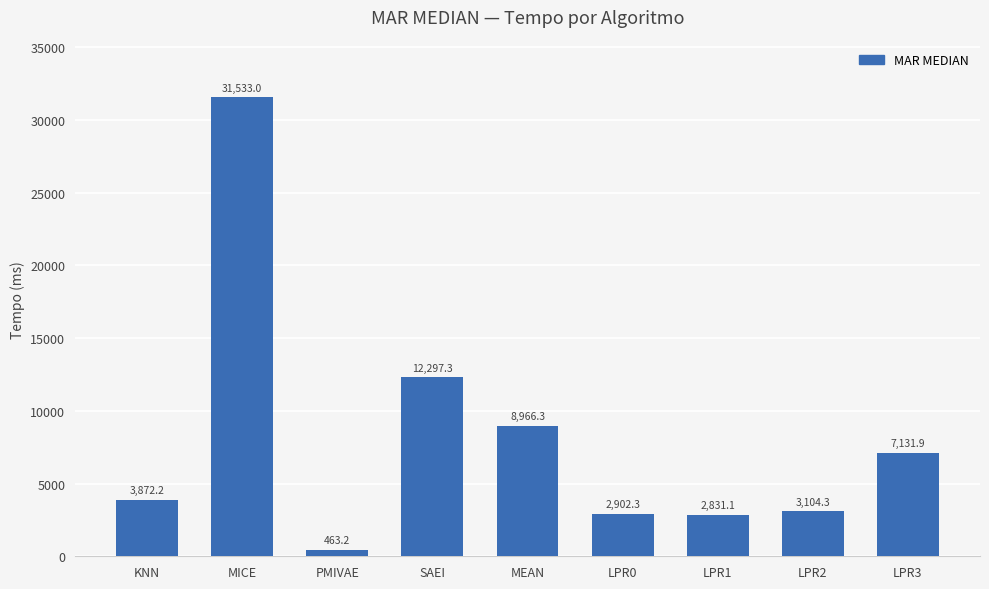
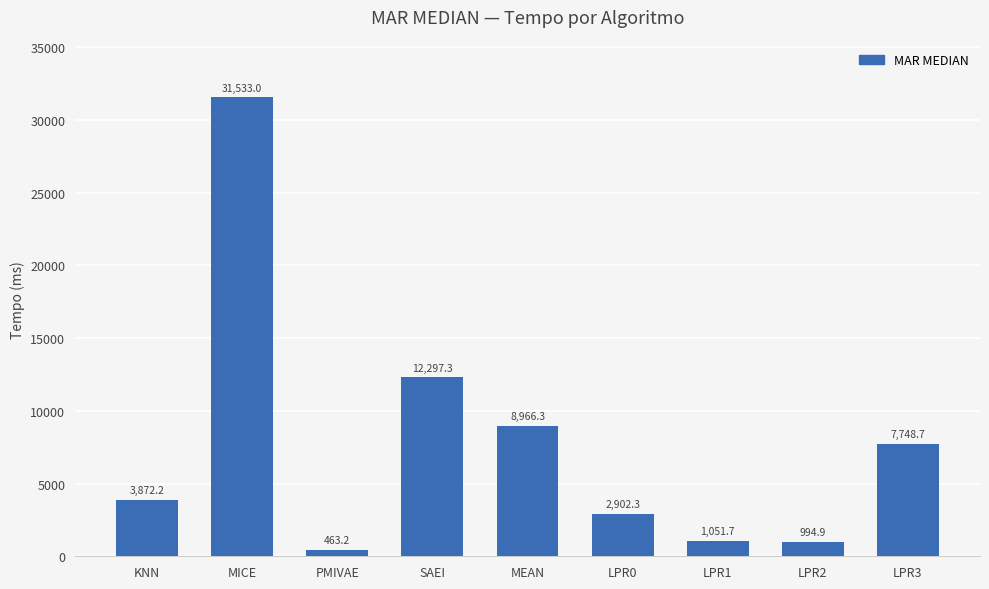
LPR1: 2,831.1 -> 1,051.7
LPR2: 3,104.3 -> 994.9
LPR3: 7,131.9 -> 7,748.7
